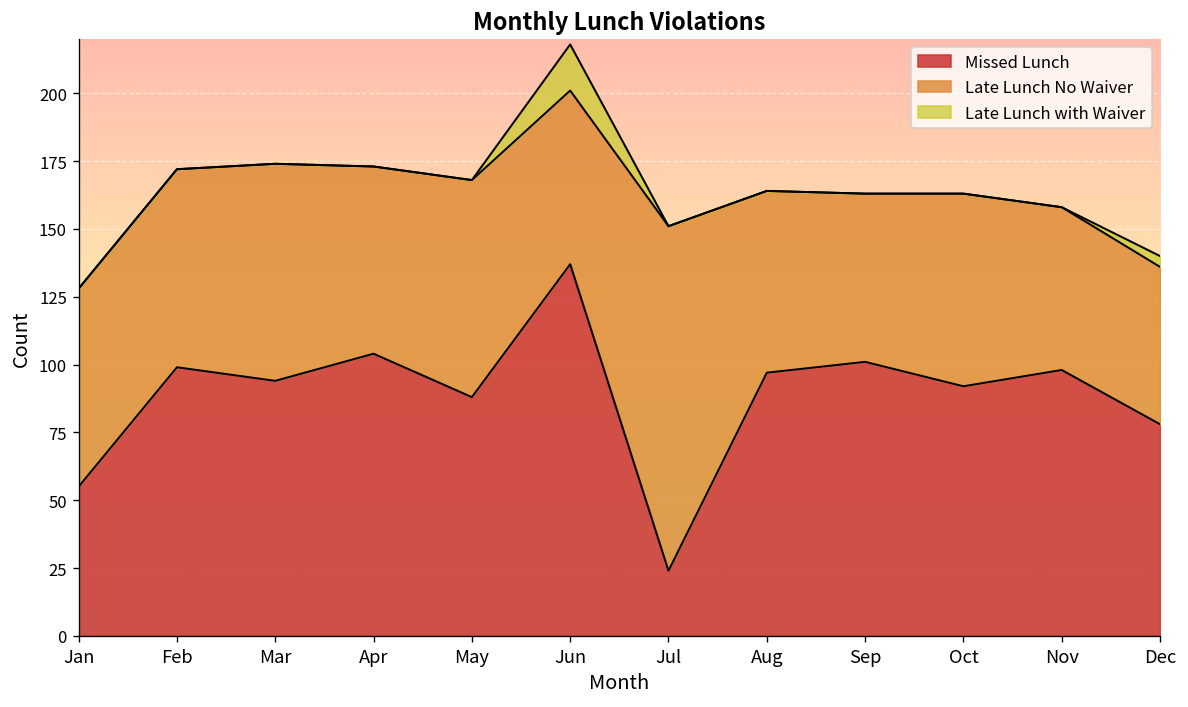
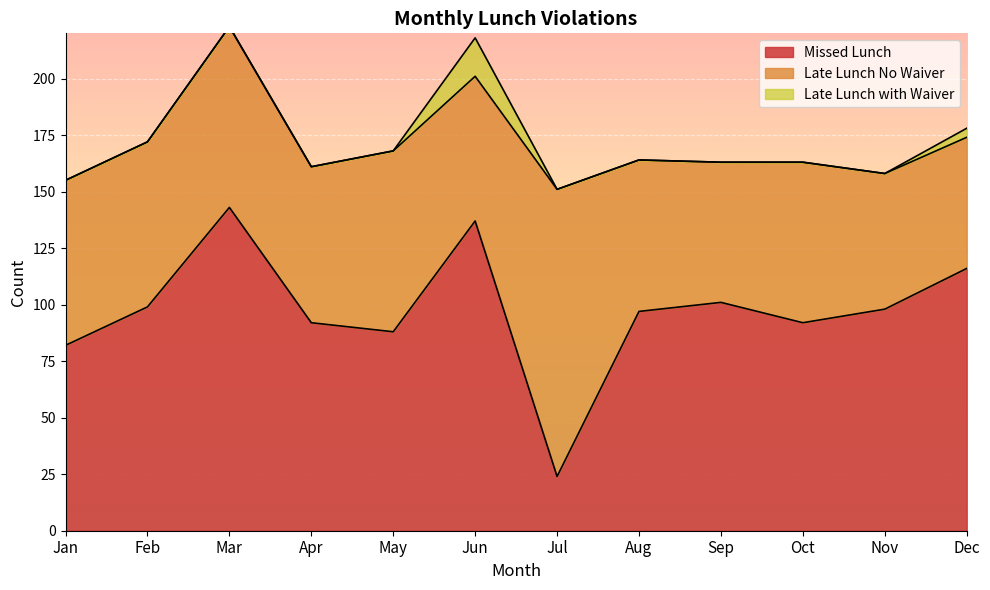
Missed Lunch, Jan: 55 -> 82
Missed Lunch, Mar: 94 -> 143
Missed Lunch, Apr: 104 -> 92
Missed Lunch, Dec: 78 -> 116
